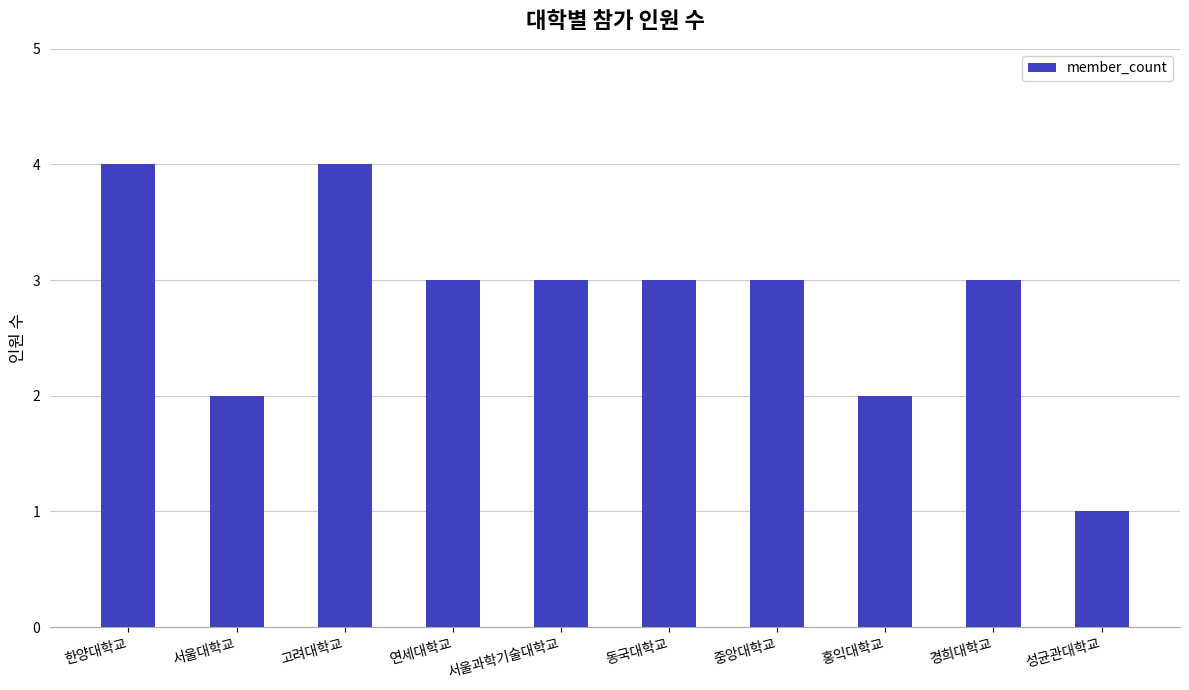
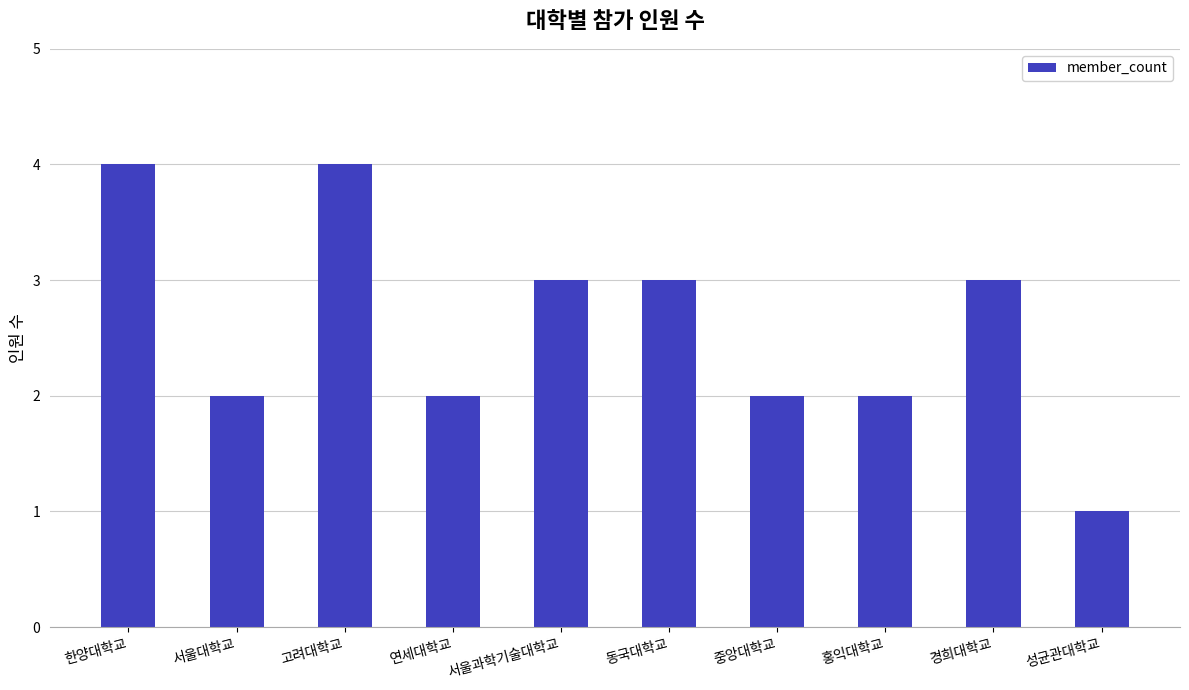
연세대학교: 3 -> 2
중앙대학교: 3 -> 2
